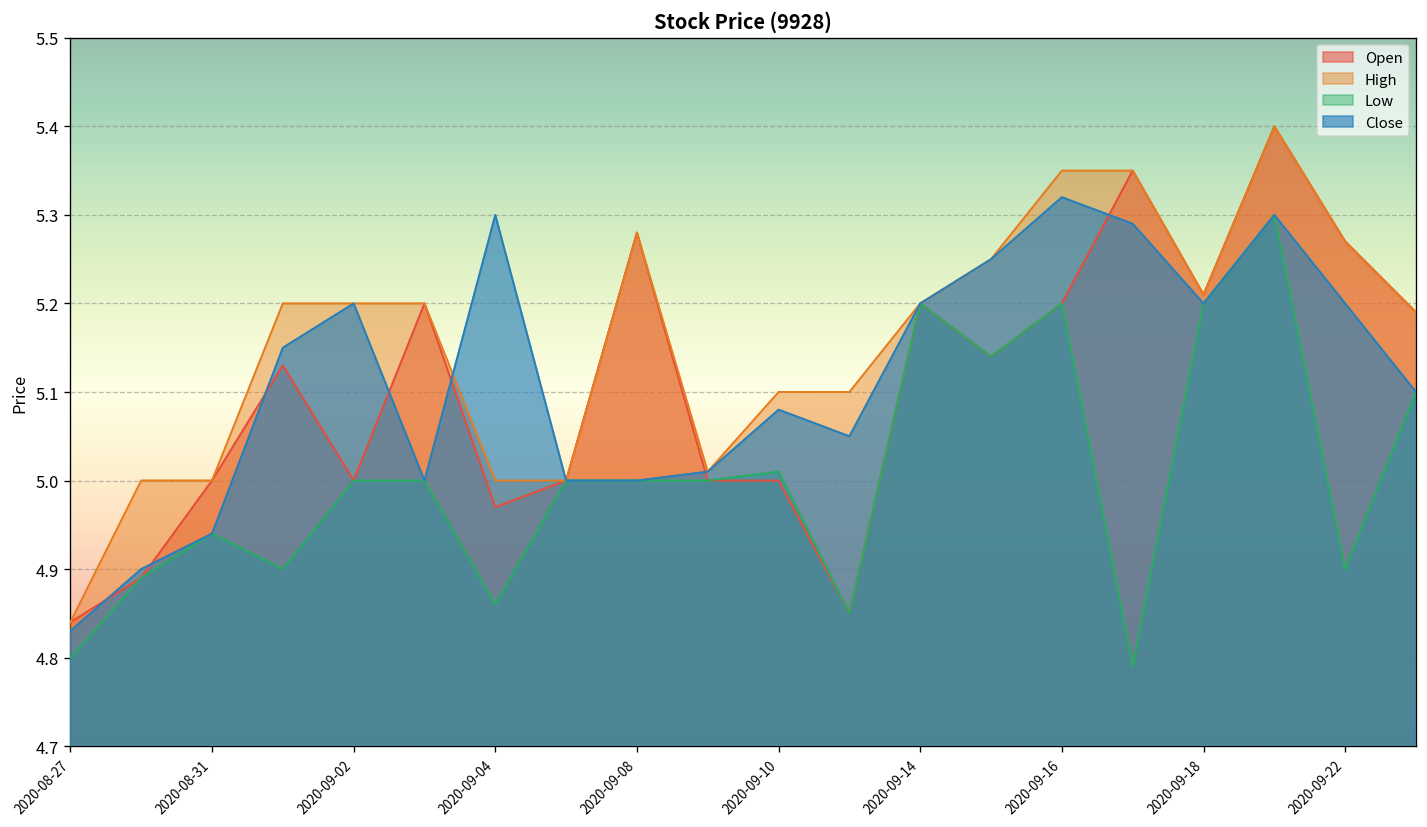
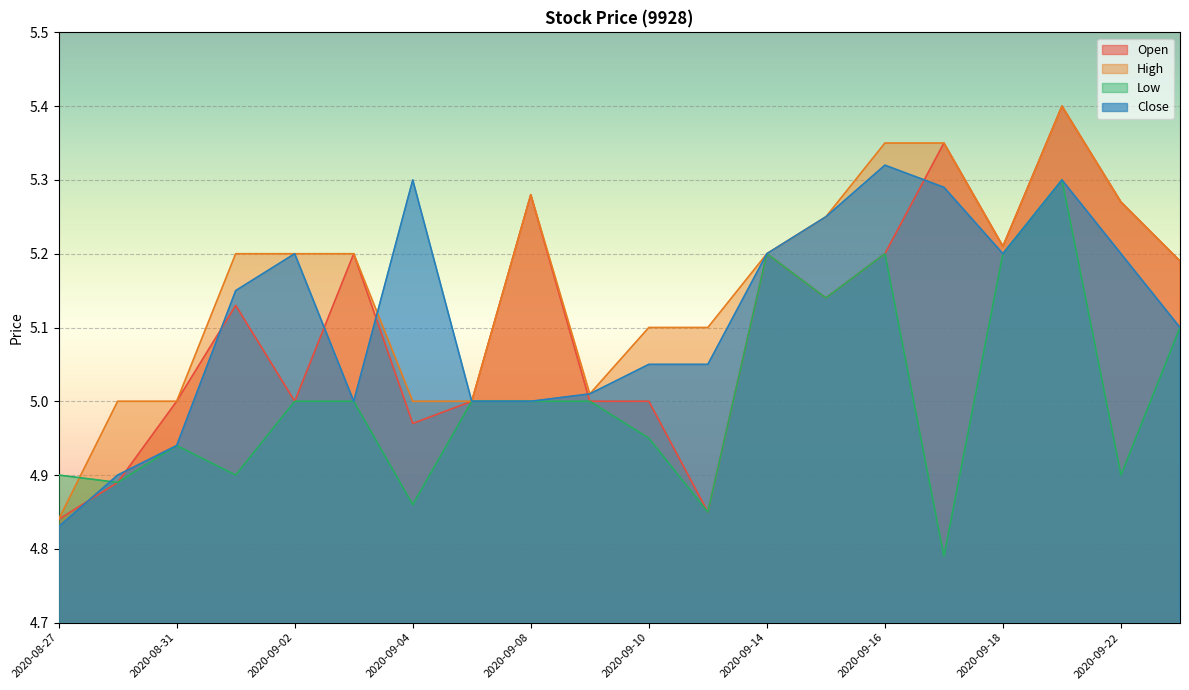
Low, 2020-08-27: 4.8 -> 4.9
Low, 2020-09-10: 5.01 -> 4.95
Close, 2020-09-10: 5.08 -> 5.05
